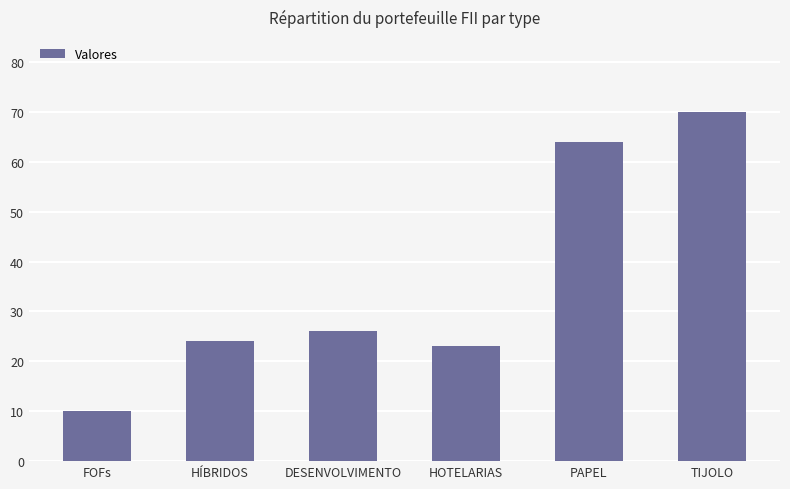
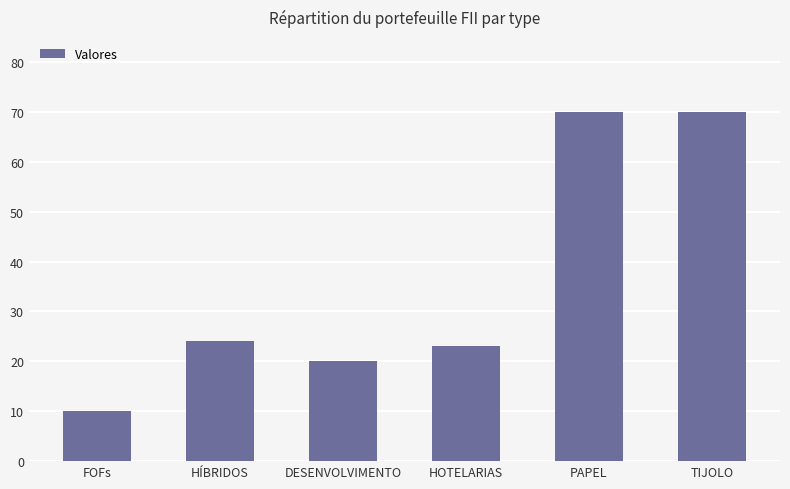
DESENVOLVIMENTO: 26 -> 20
PAPEL: 64 -> 70
